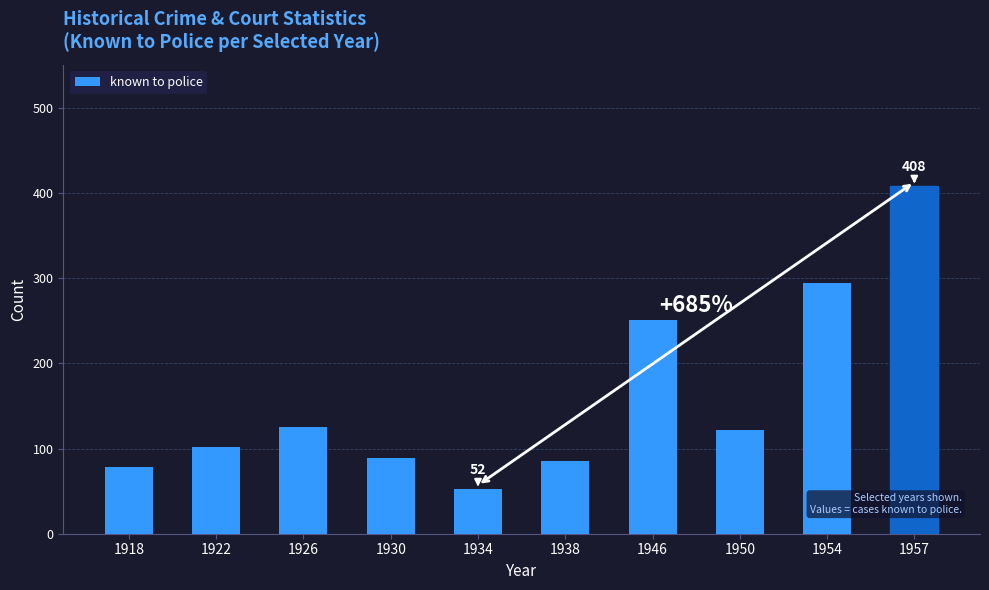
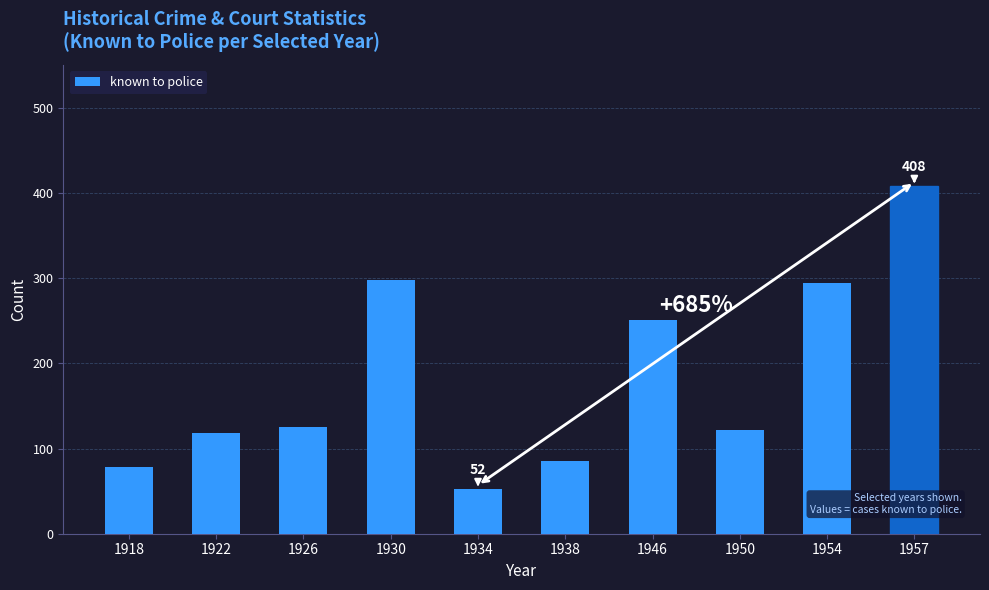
1922: 100 -> 120
1930: 90 -> 300
